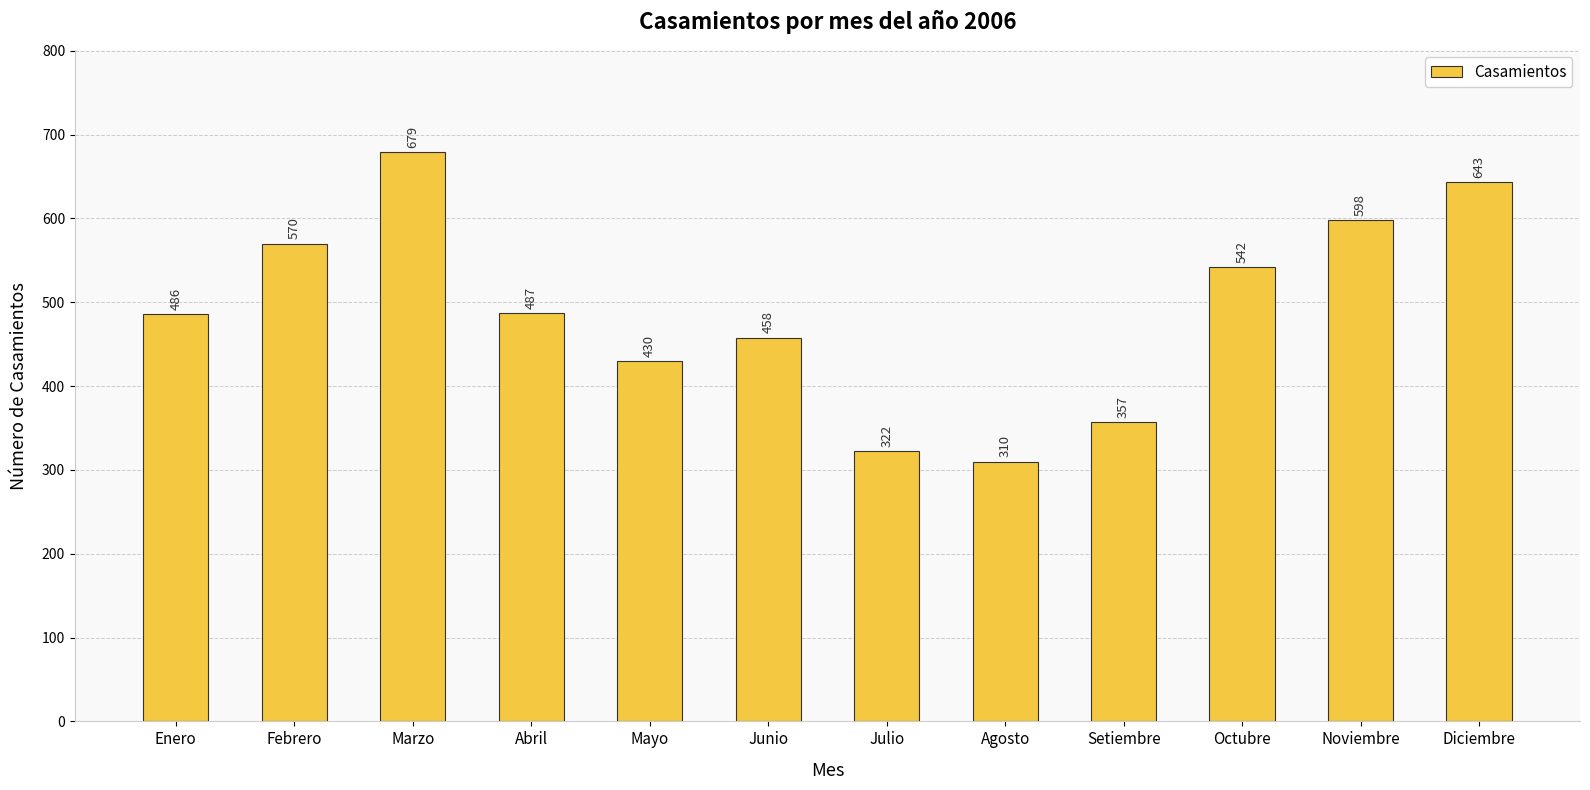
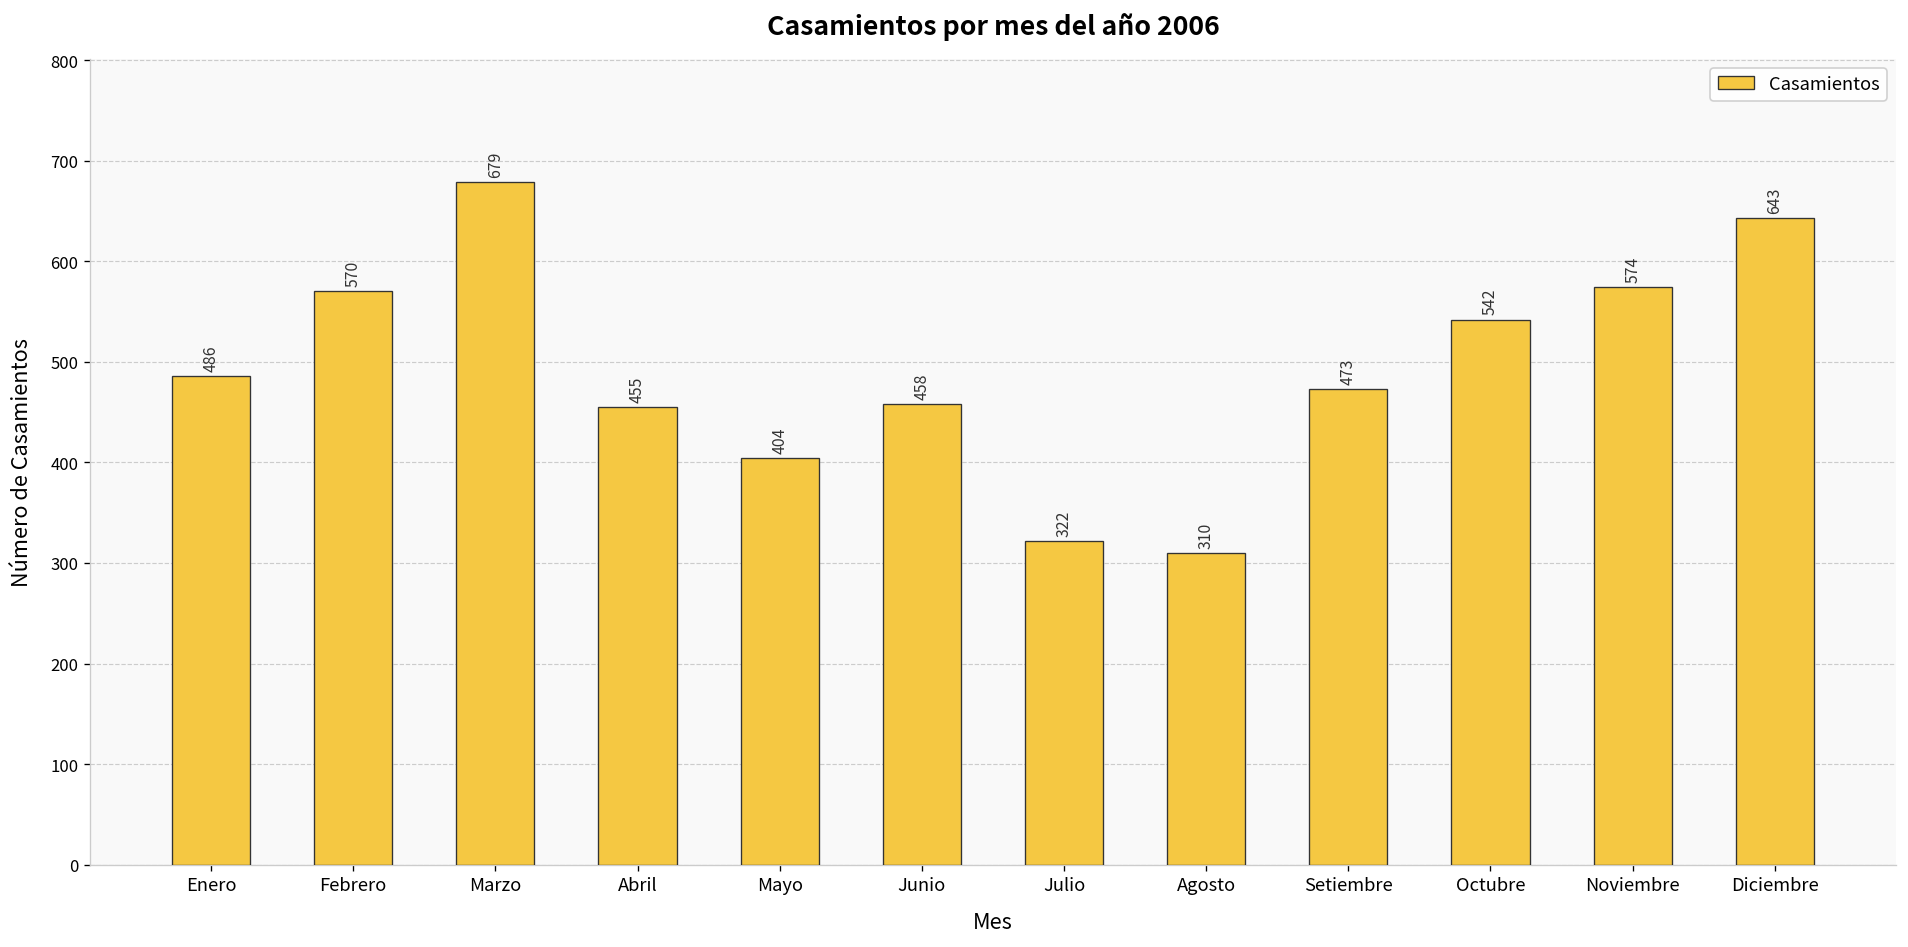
Abril: 487 -> 455
Mayo: 430 -> 404
Setiembre: 357 -> 473
Noviembre: 598 -> 574
